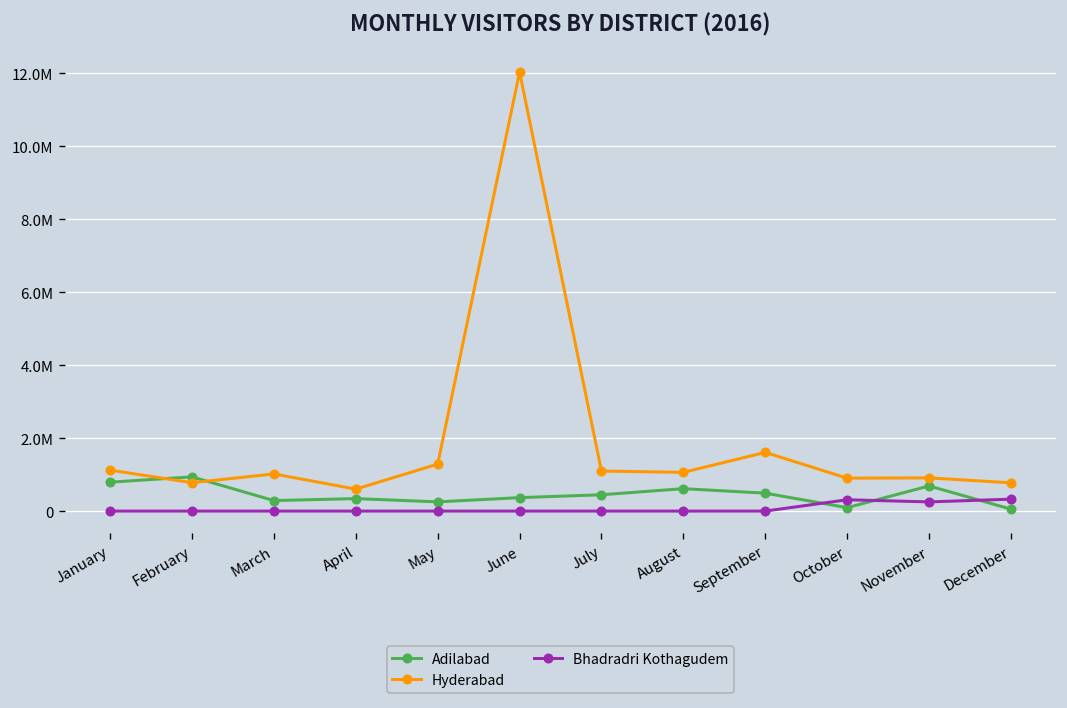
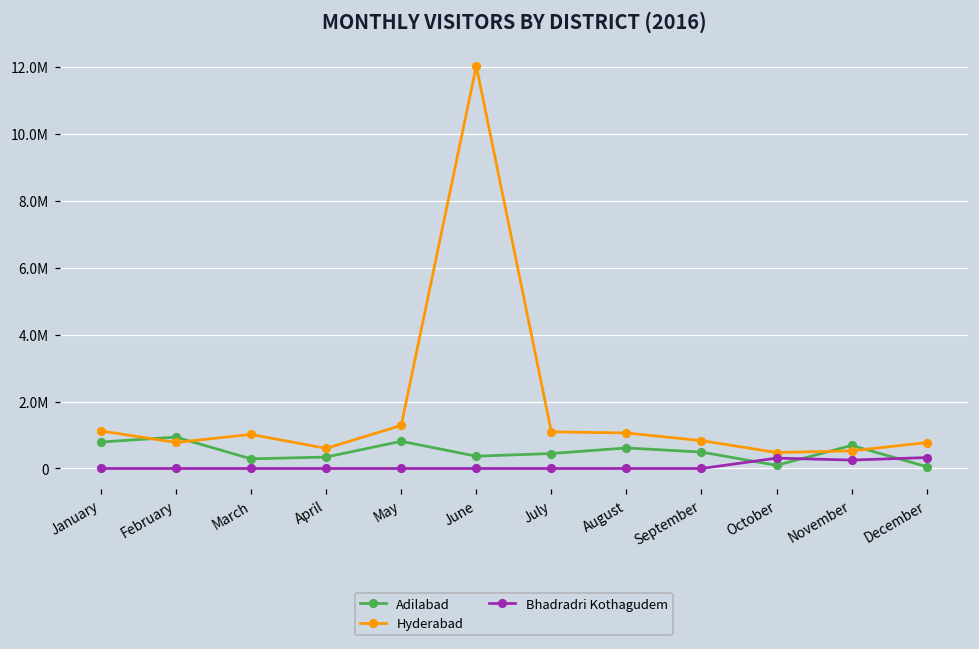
Adilabad, May: 300000 -> 800000
Hyderabad, September: 1600000 -> 800000
Hyderabad, October: 900000 -> 500000
Hyderabad, November: 900000 -> 500000
